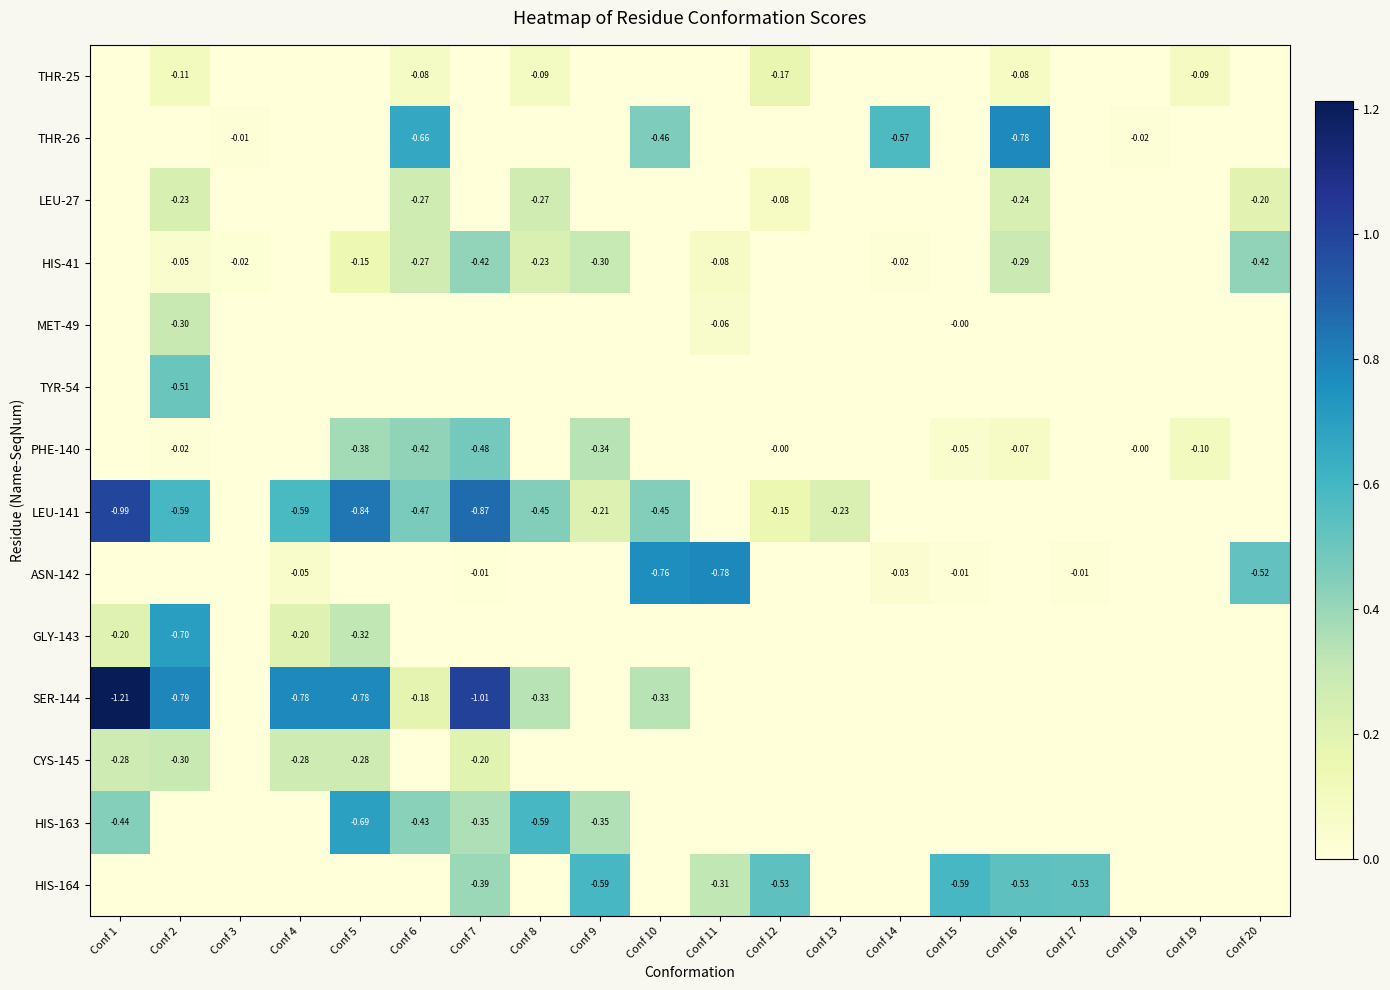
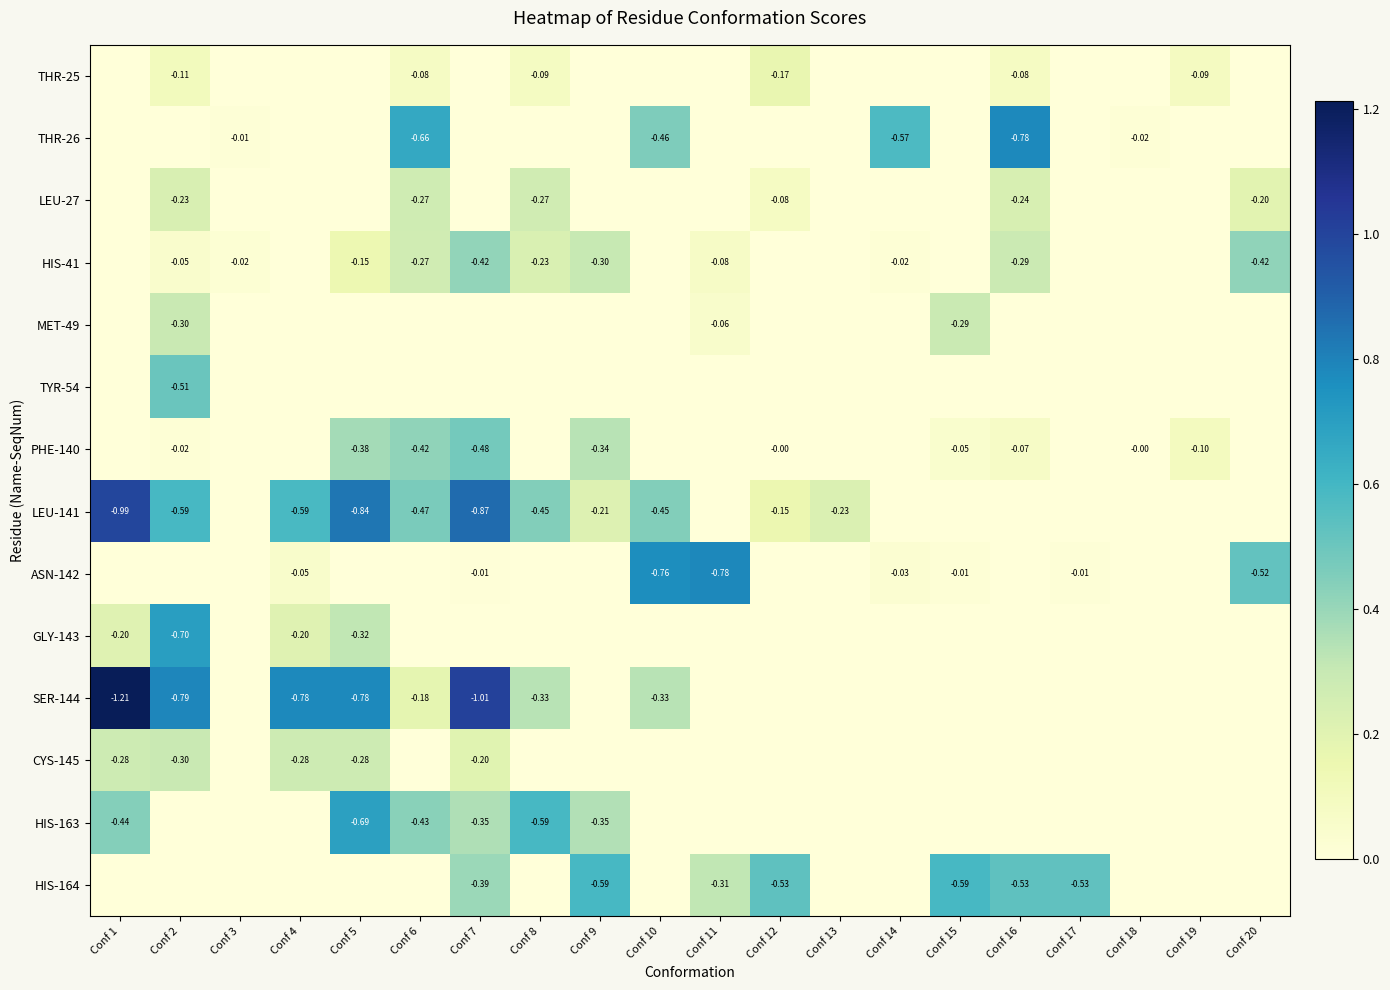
MET-49, Conf 15: -0.00 -> -0.29
